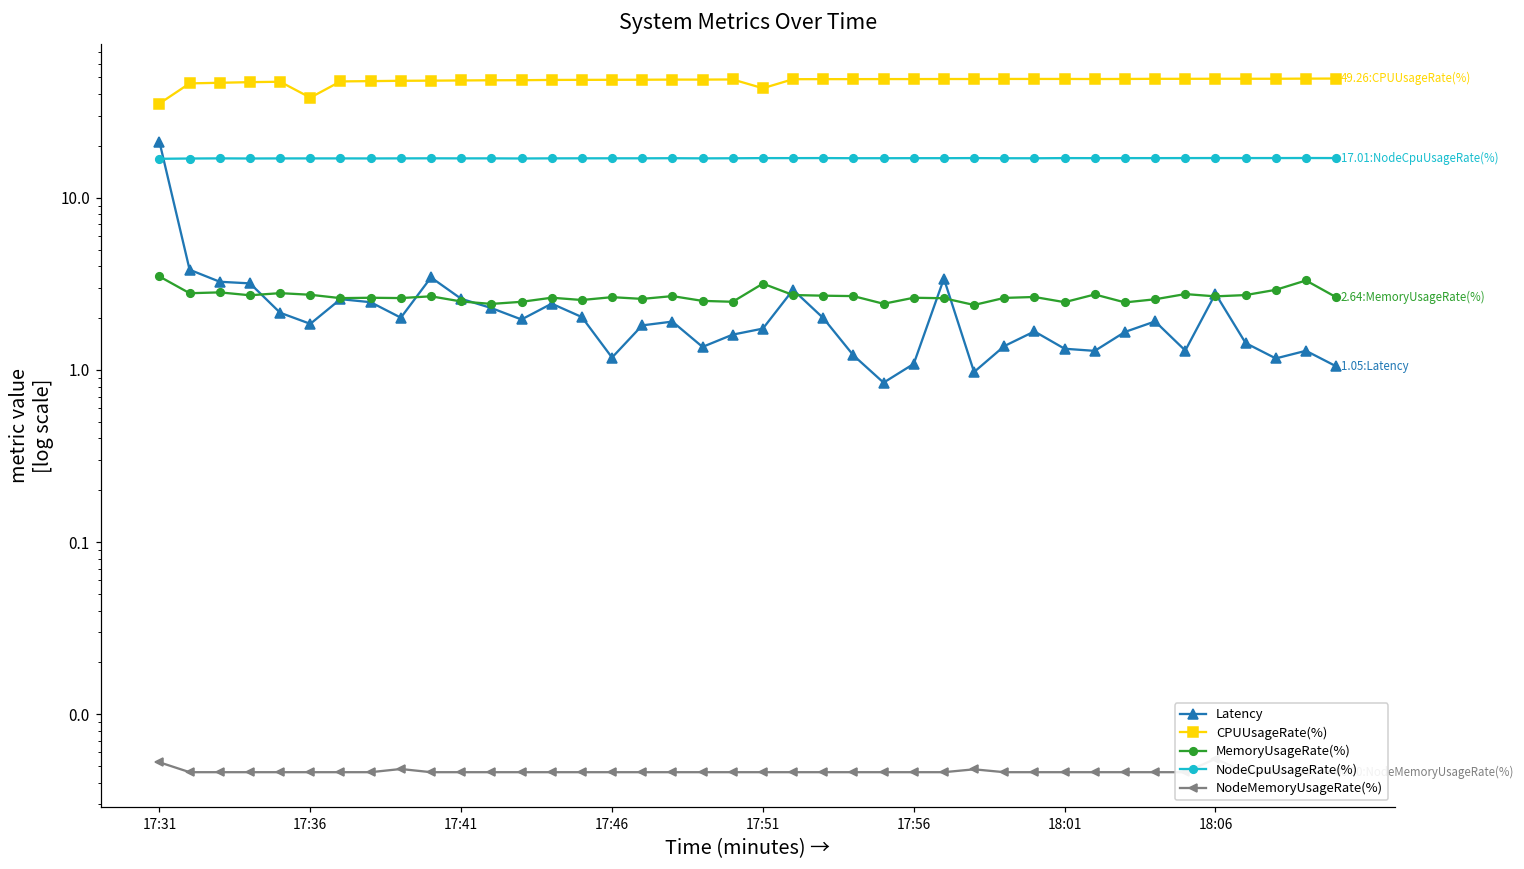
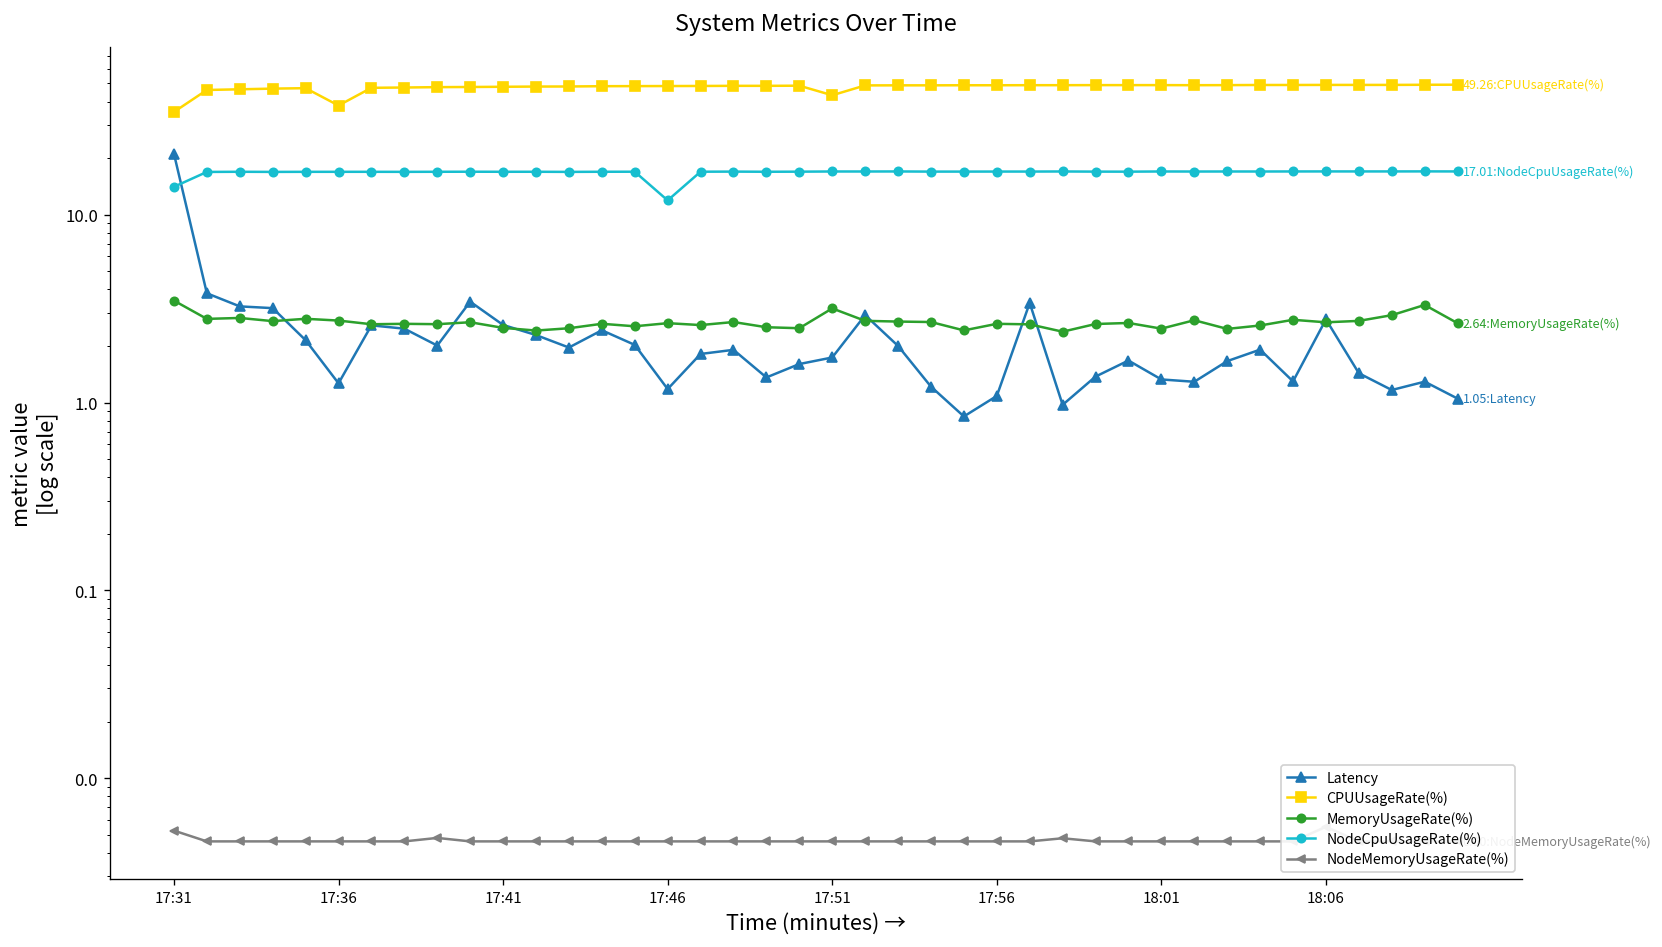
NodeCpuUsageRate(%), 17:31: 17 -> 14
Latency, 17:36: 1.9 -> 1.3
NodeCpuUsageRate(%), 17:46: 17 -> 12
